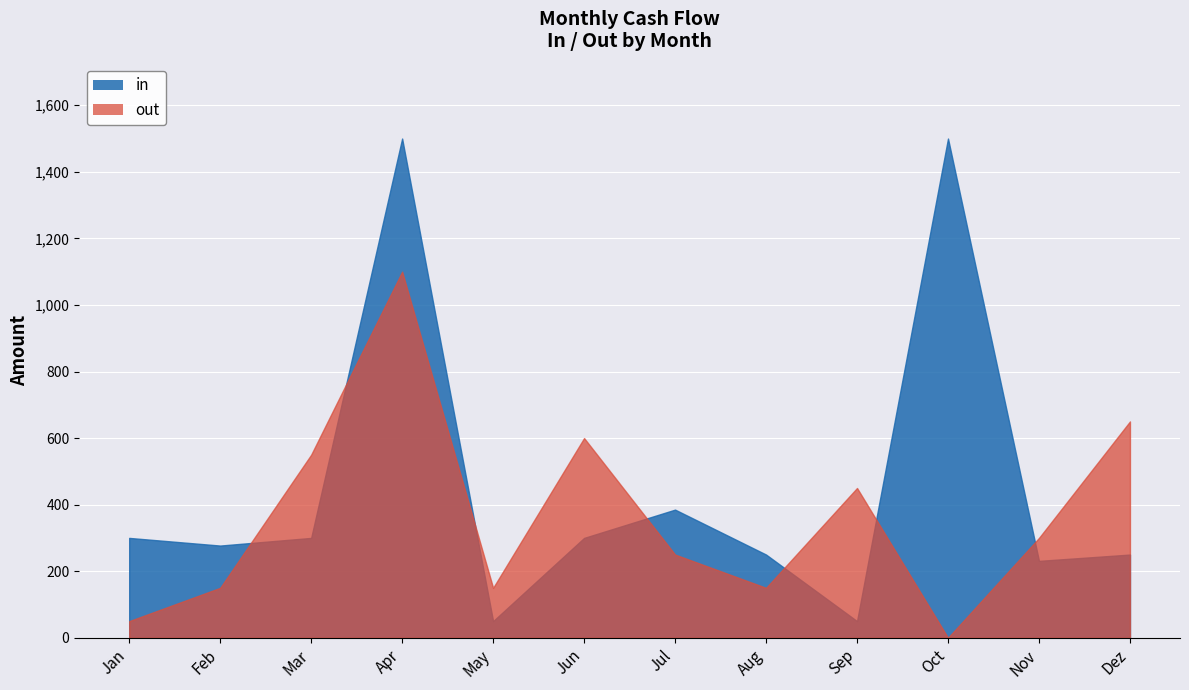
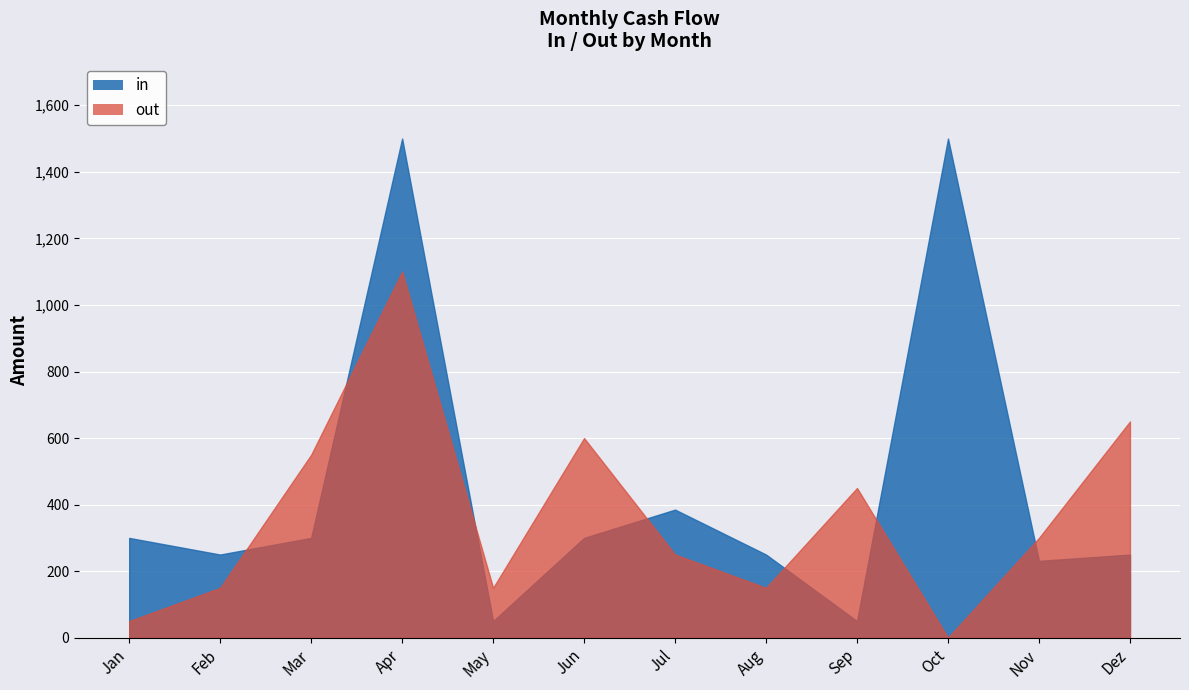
in, Feb: 280 -> 250
